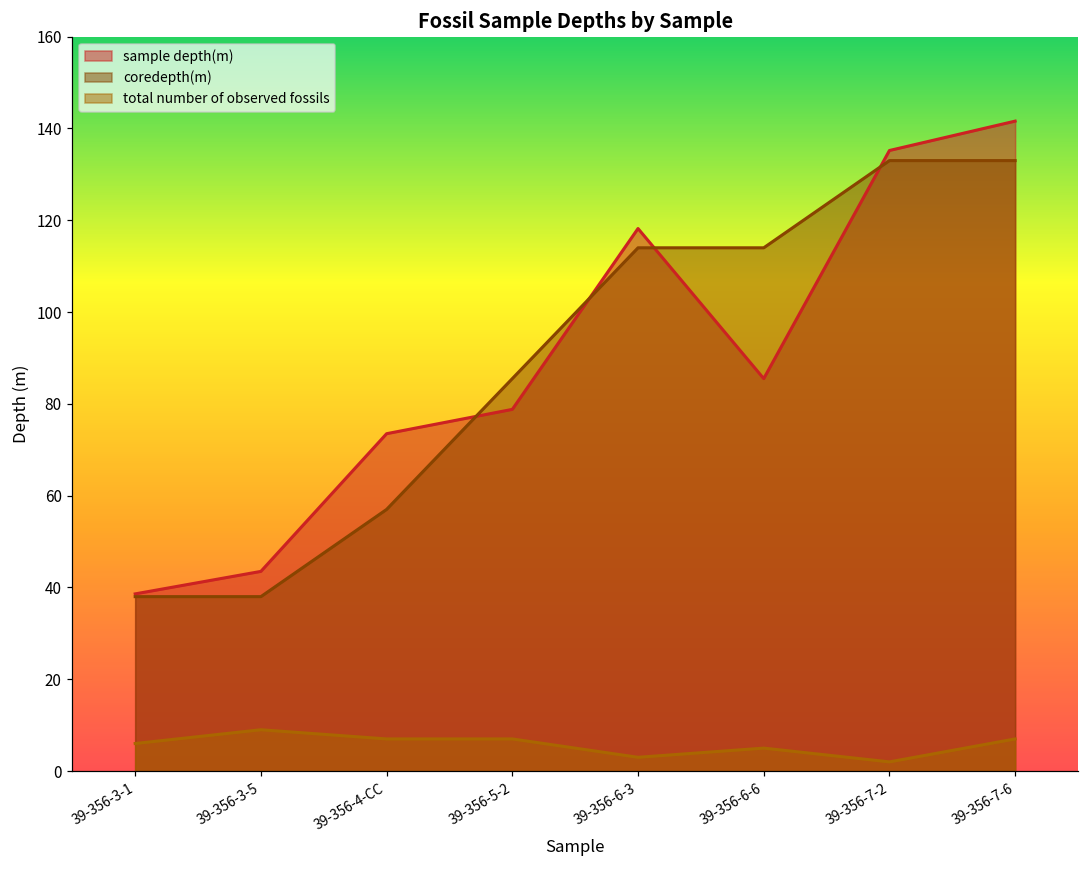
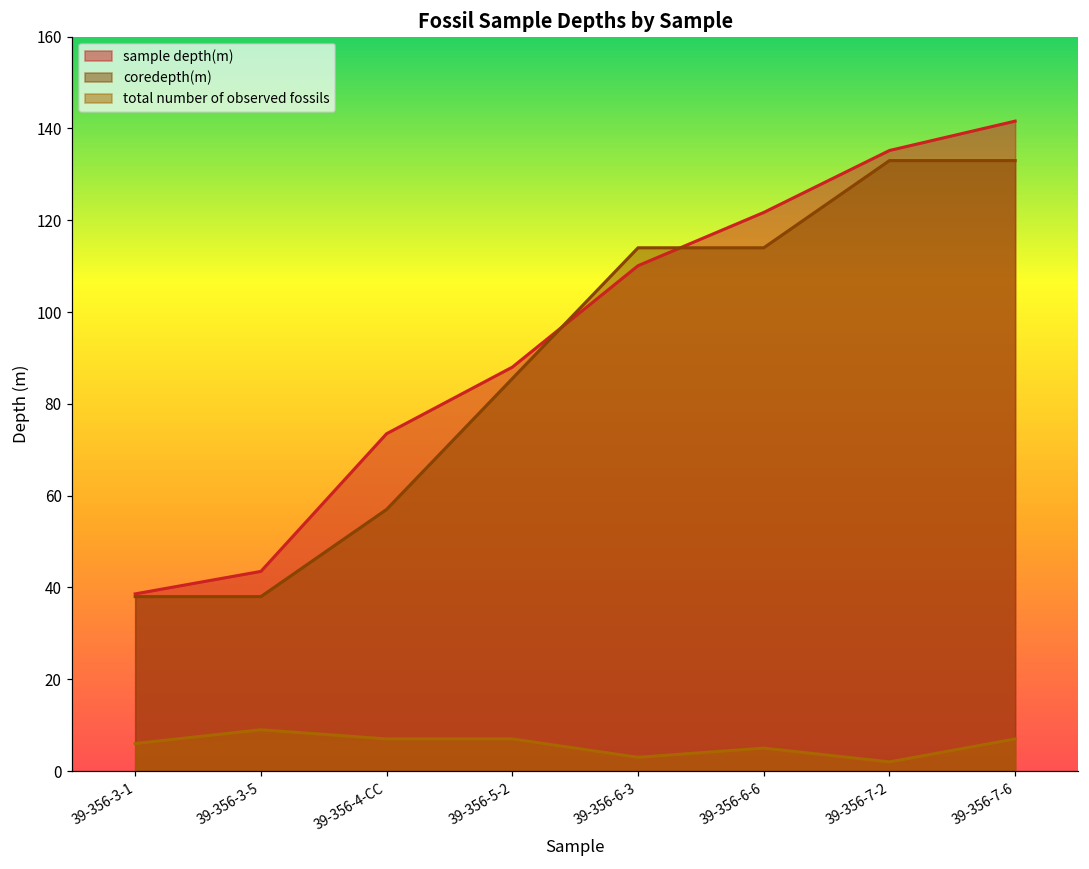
sample depth(m), 39-356-5-2: 79 -> 88
sample depth(m), 39-356-6-3: 118 -> 110
sample depth(m), 39-356-6-6: 86 -> 122
